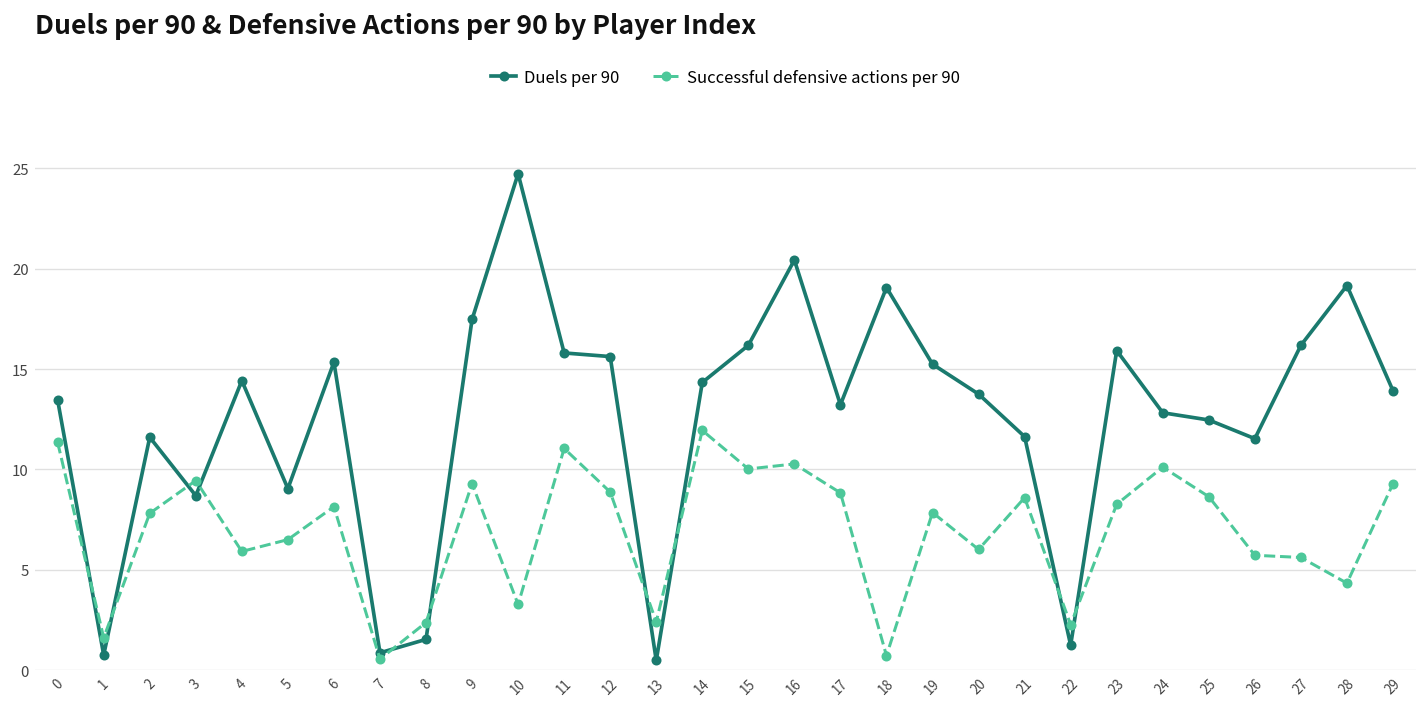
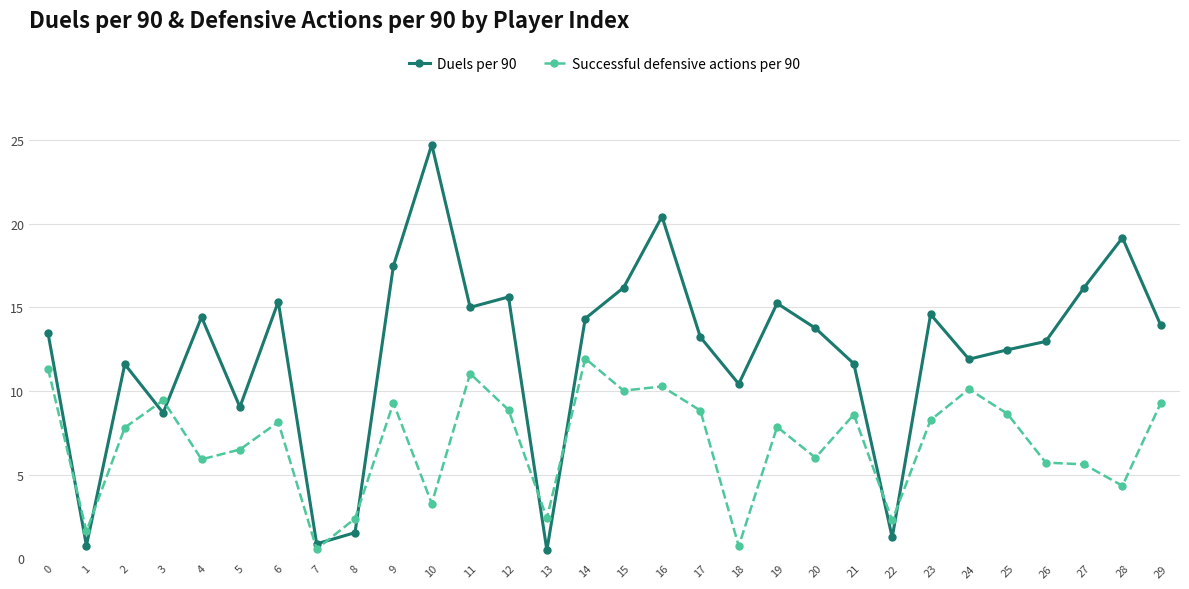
Duels per 90, 11: 15.8 -> 15.0
Duels per 90, 18: 19.1 -> 10.4
Duels per 90, 23: 15.9 -> 14.6
Duels per 90, 24: 12.8 -> 11.9
Duels per 90, 26: 11.5 -> 13.0
